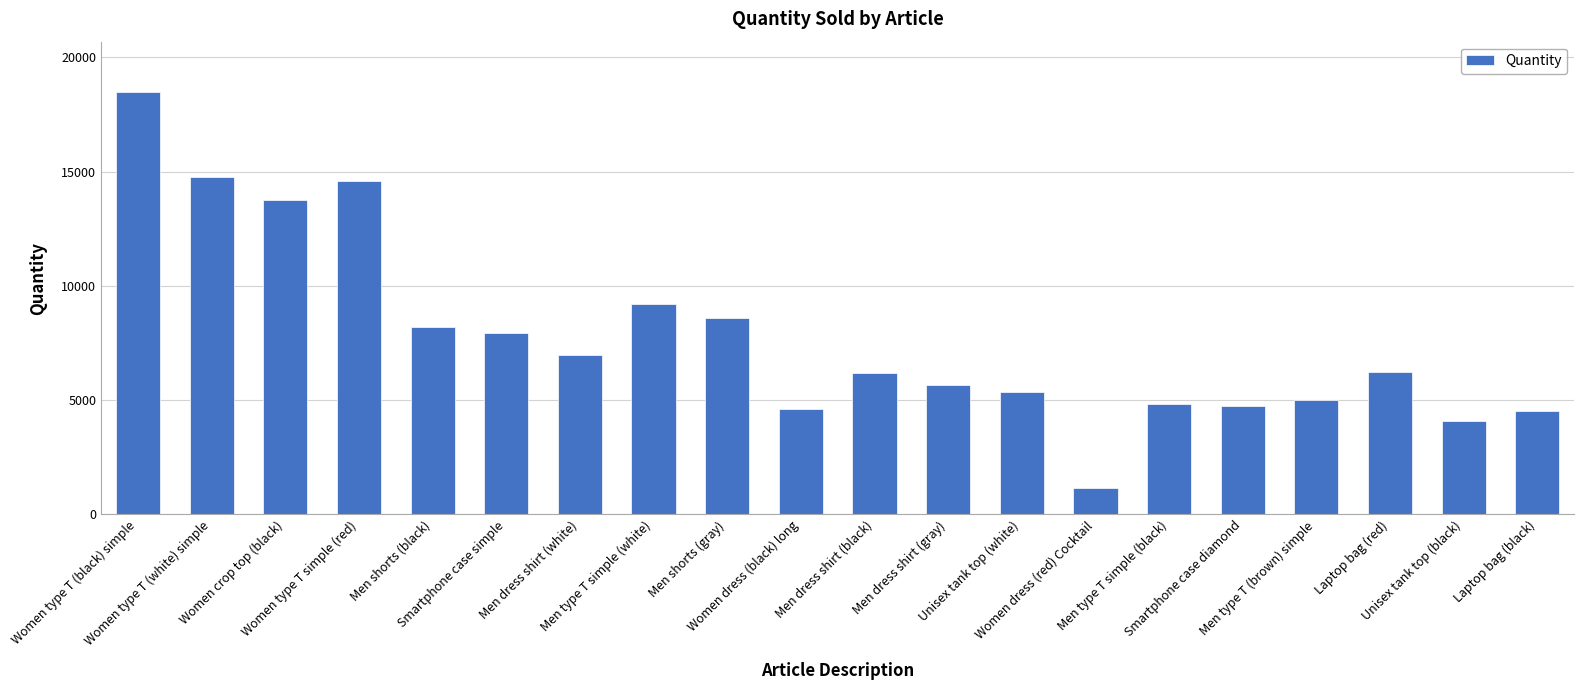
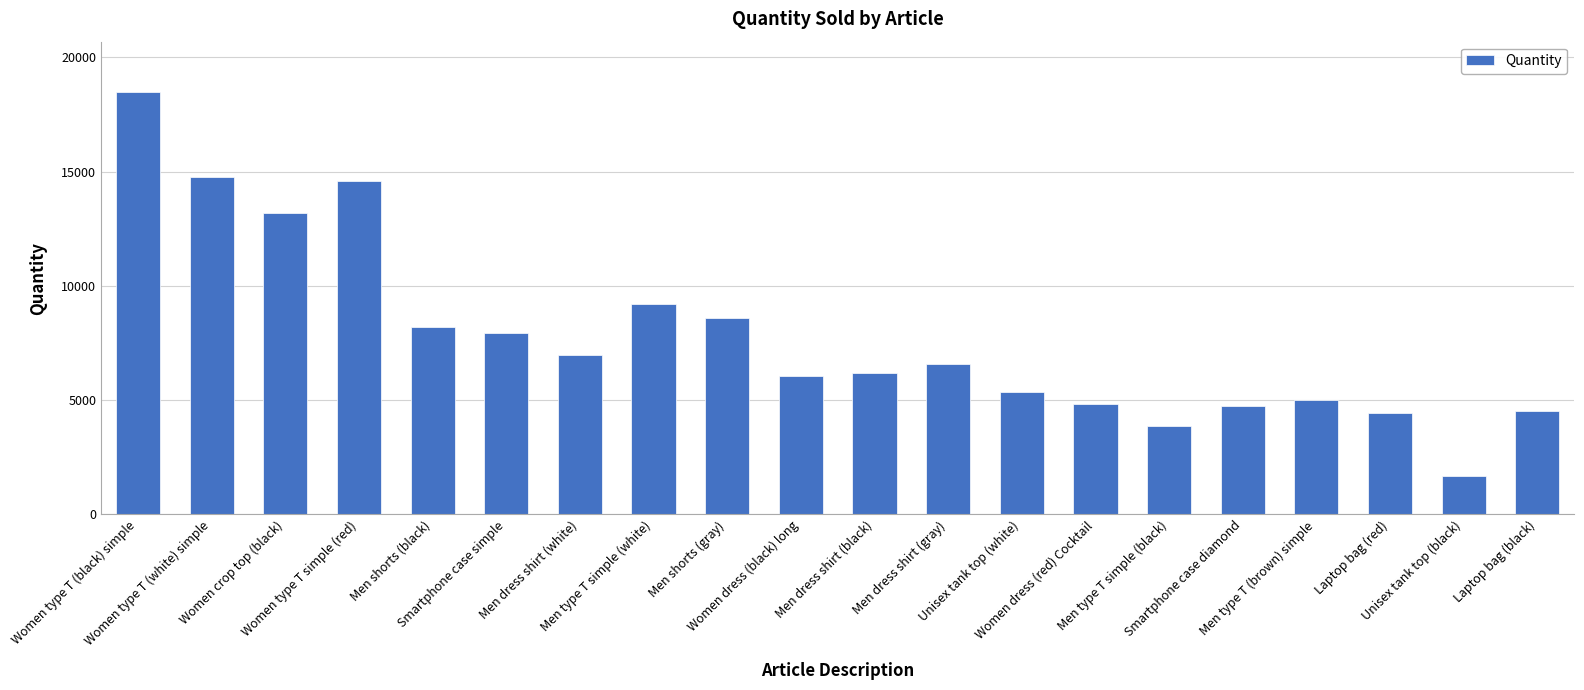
Women crop top (black): 13700 -> 13200
Women dress (black) long: 4600 -> 6100
Men dress shirt (gray): 5700 -> 6600
Women dress (red) Cocktail: 1200 -> 4800
Men type T simple (black): 4800 -> 3900
Laptop bag (red): 6200 -> 4400
Unisex tank top (black): 4100 -> 1700
